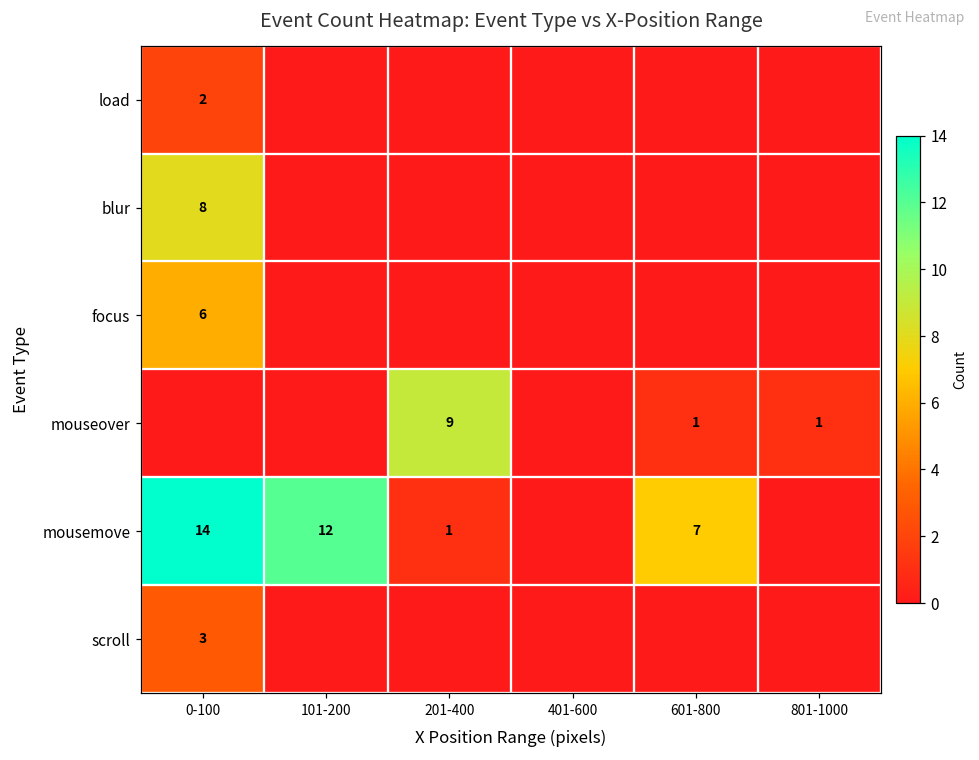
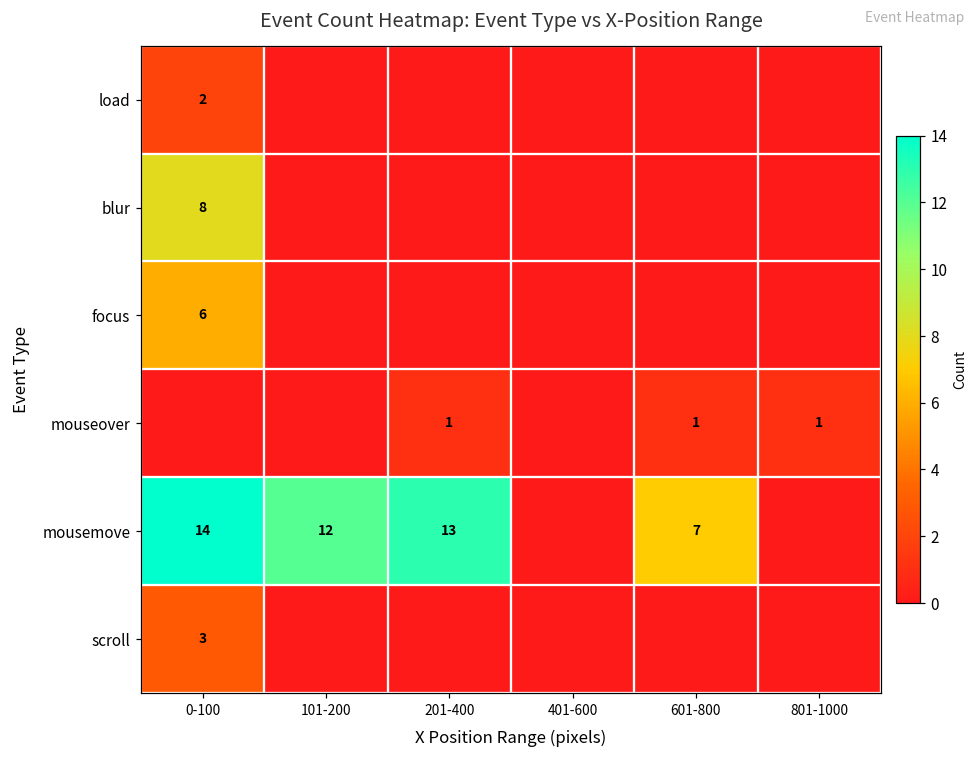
mouseover, 201-400: 9 -> 1
mousemove, 201-400: 1 -> 13
